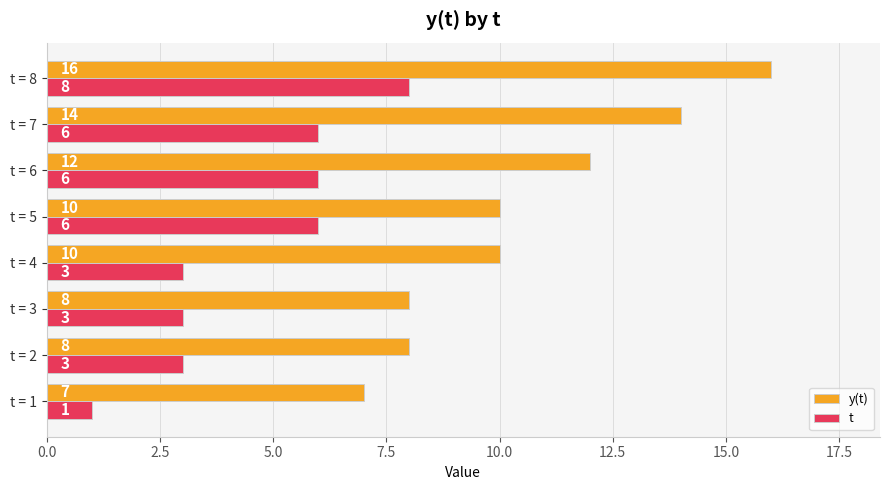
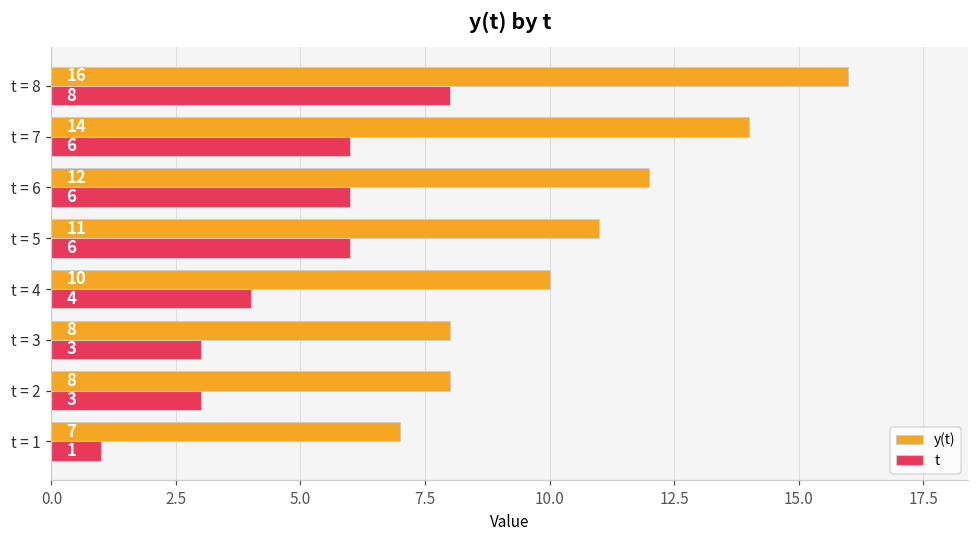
y(t), t = 5: 10 -> 11
t, t = 4: 3 -> 4
